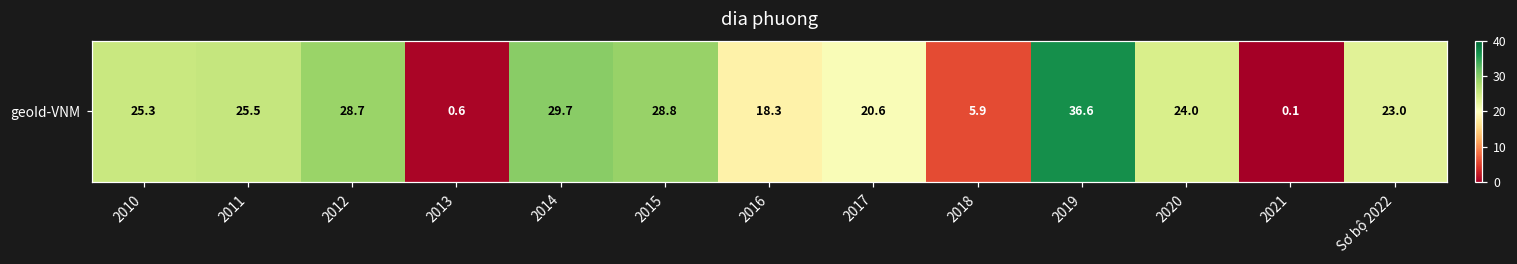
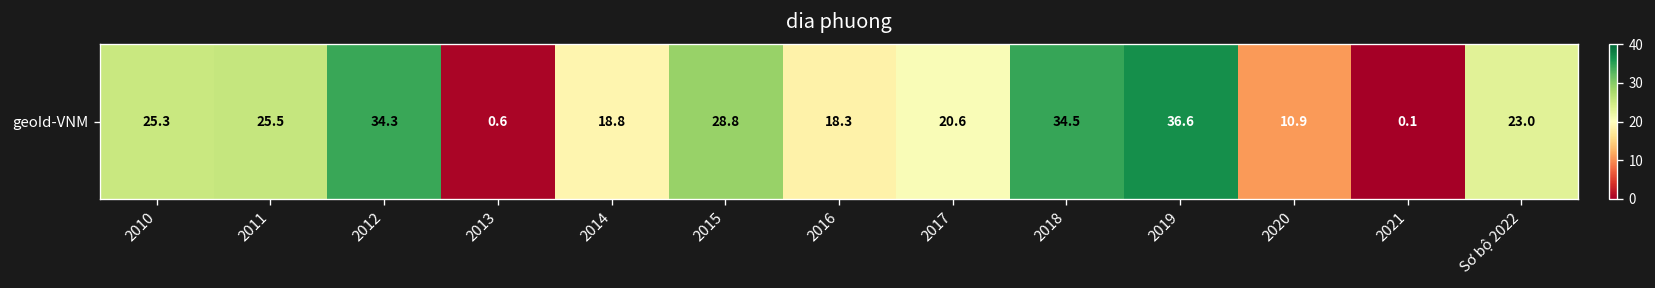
geoId-VNM, 2012: 28.7 -> 34.3
geoId-VNM, 2014: 29.7 -> 18.8
geoId-VNM, 2018: 5.9 -> 34.5
geoId-VNM, 2020: 24.0 -> 10.9
